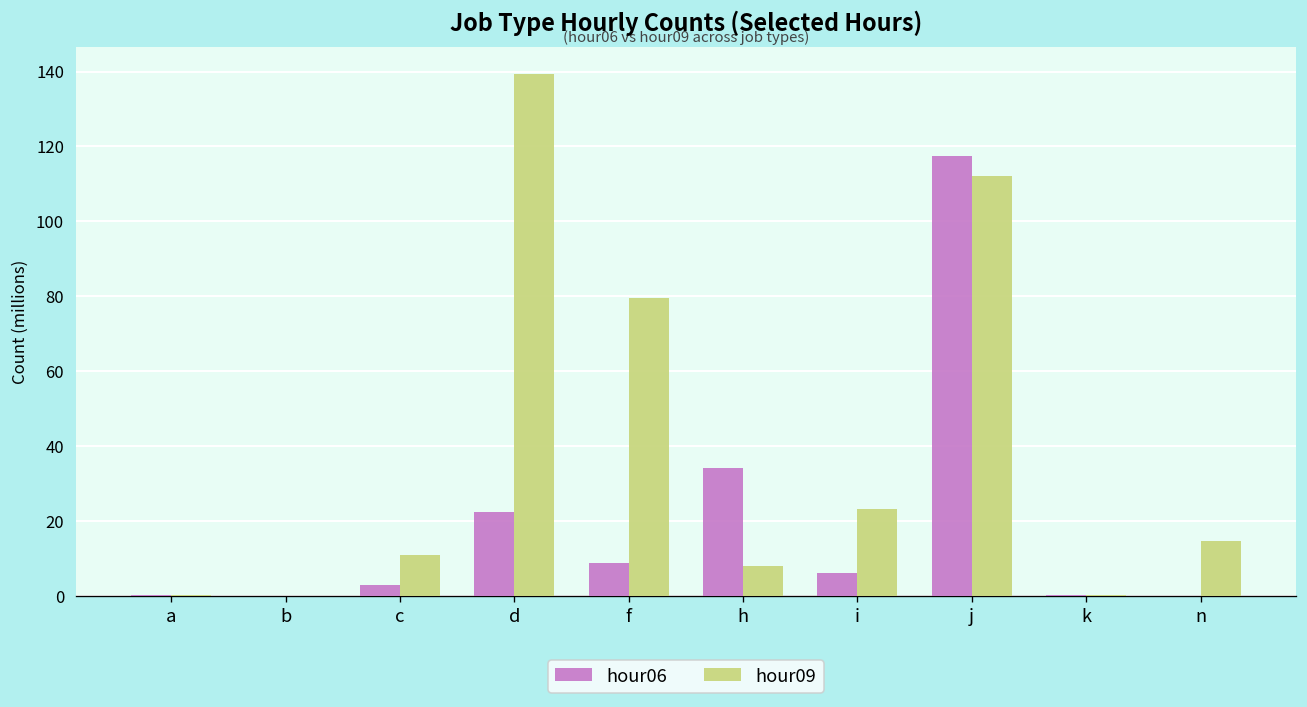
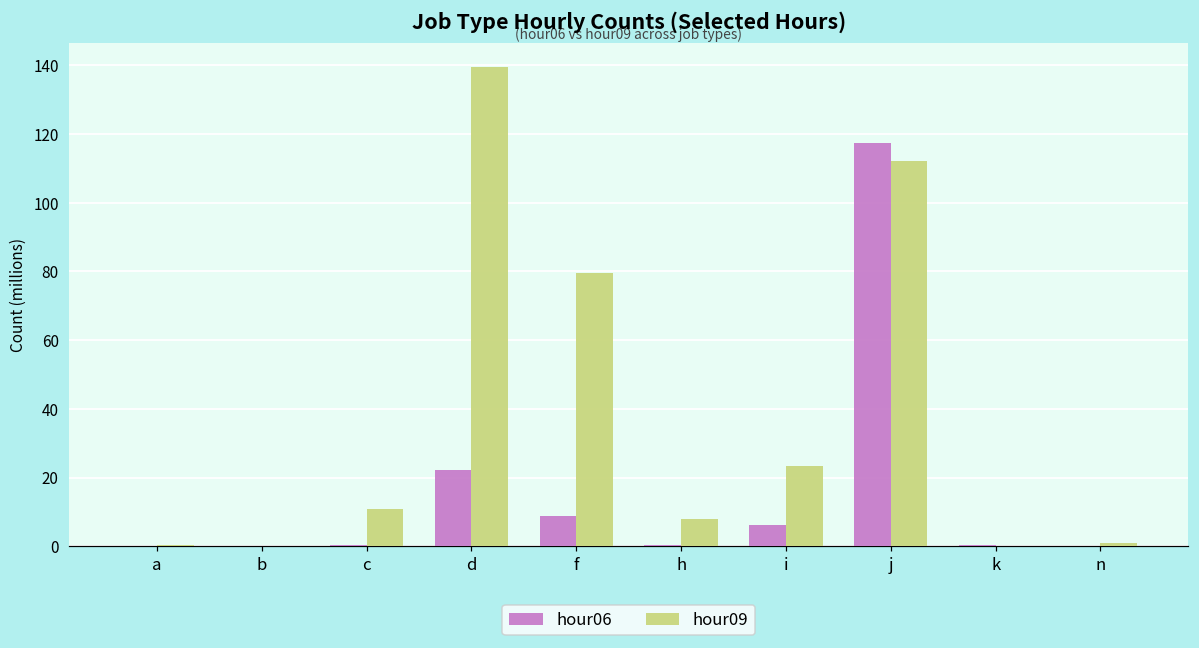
hour06, c: 3 -> 0
hour06, h: 34 -> 0
hour09, n: 15 -> 1
